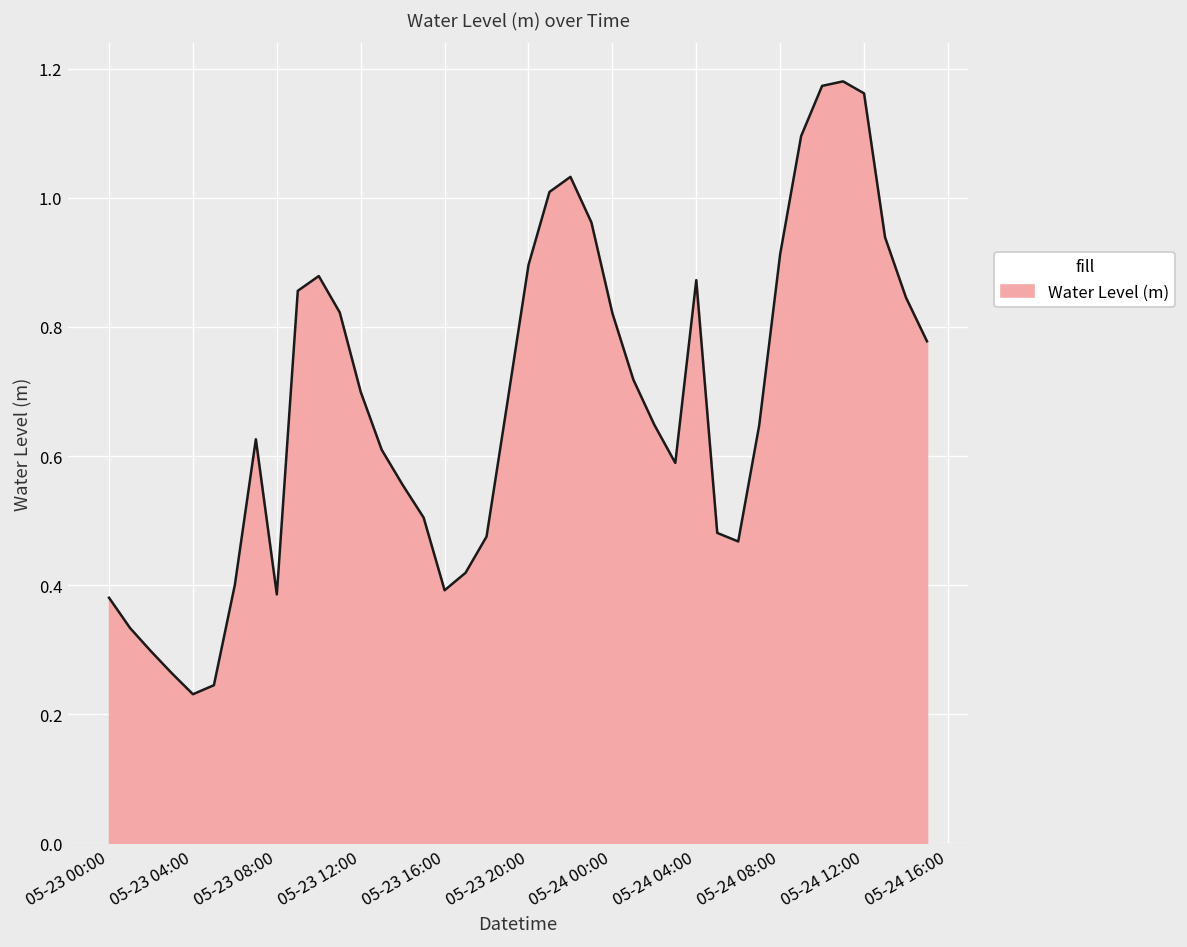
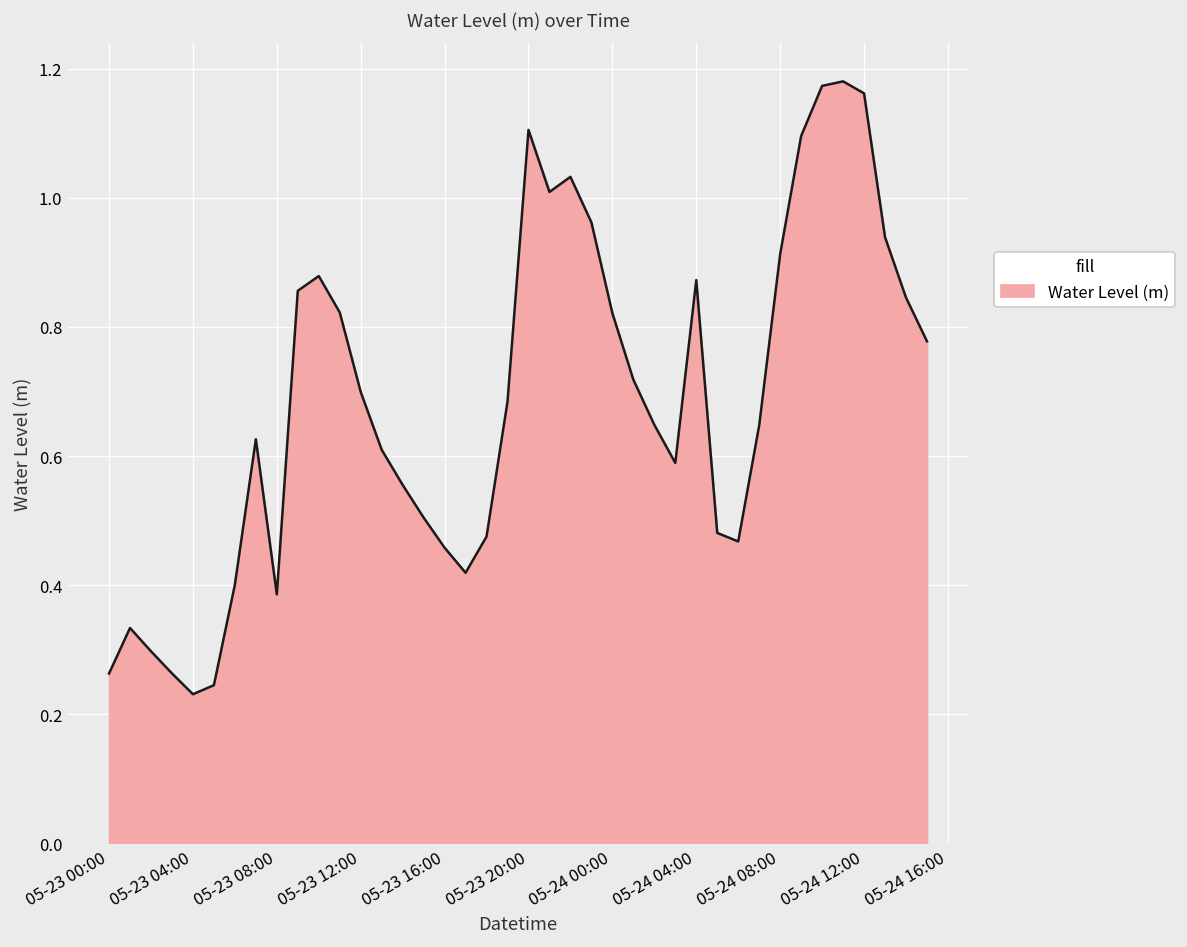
05-23 00:00: 0.38 -> 0.26
05-23 16:00: 0.39 -> 0.46
05-23 20:00: 0.90 -> 1.11
